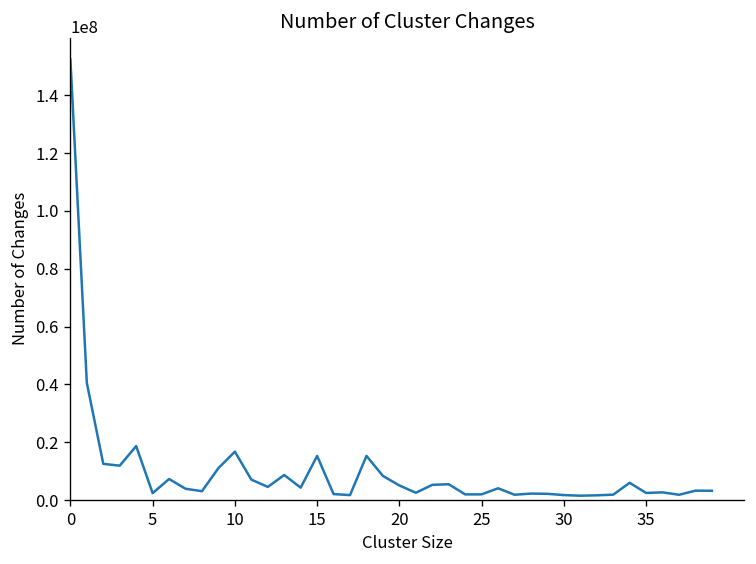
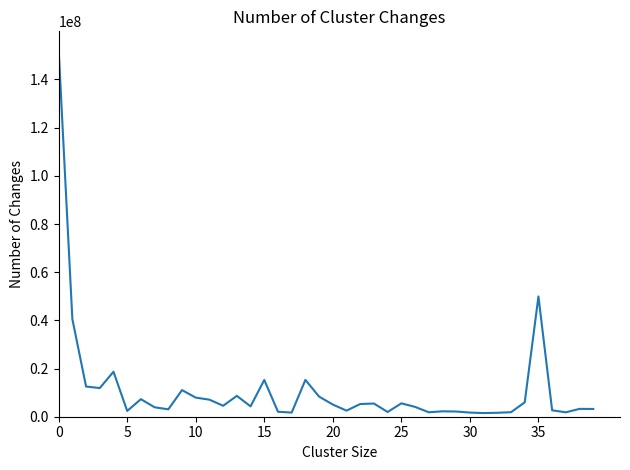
10: 17000000 -> 8000000
25: 2000000 -> 6000000
35: 2000000 -> 50000000
